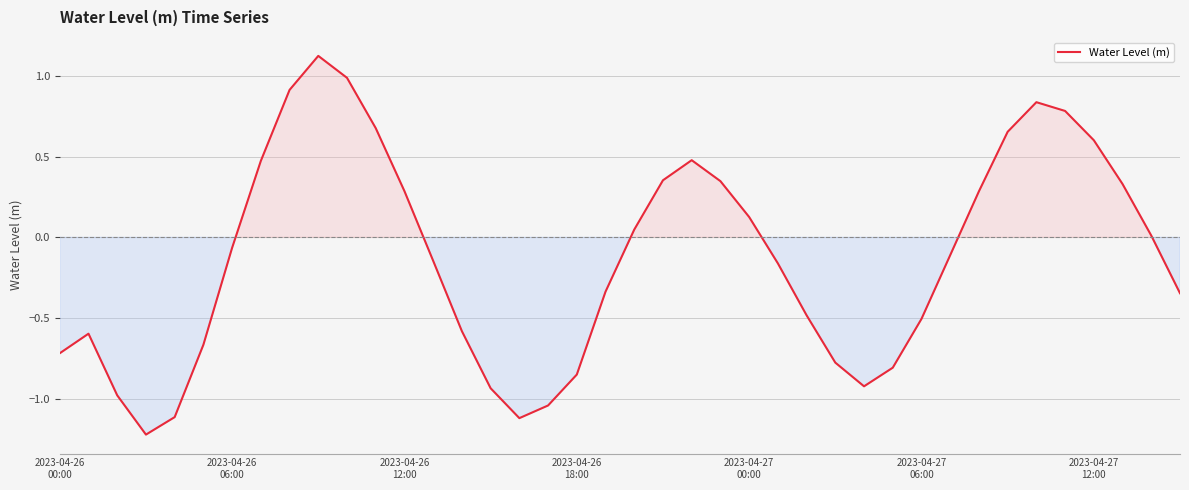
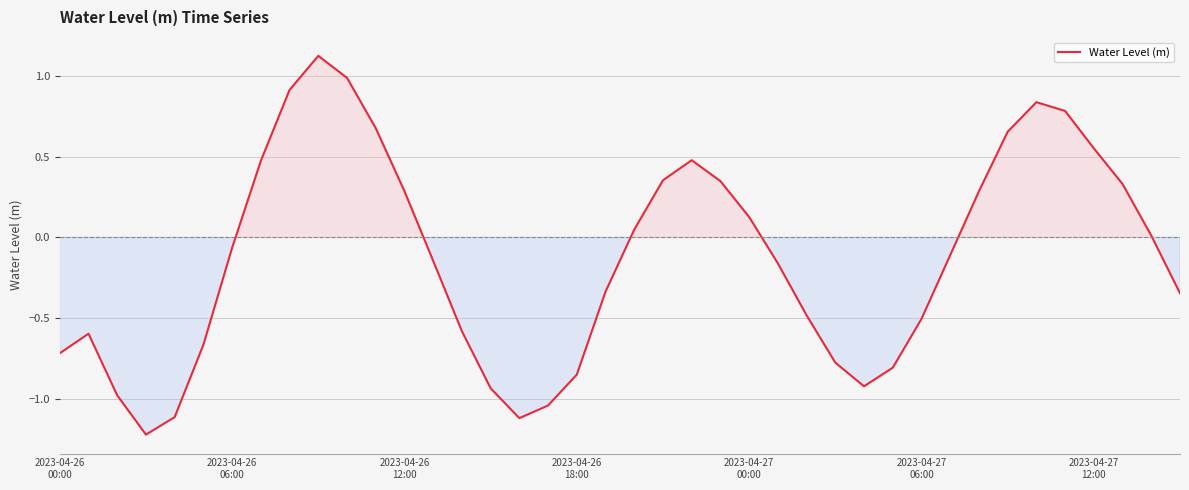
2023-04-27 12:00: 0.60 -> 0.55
